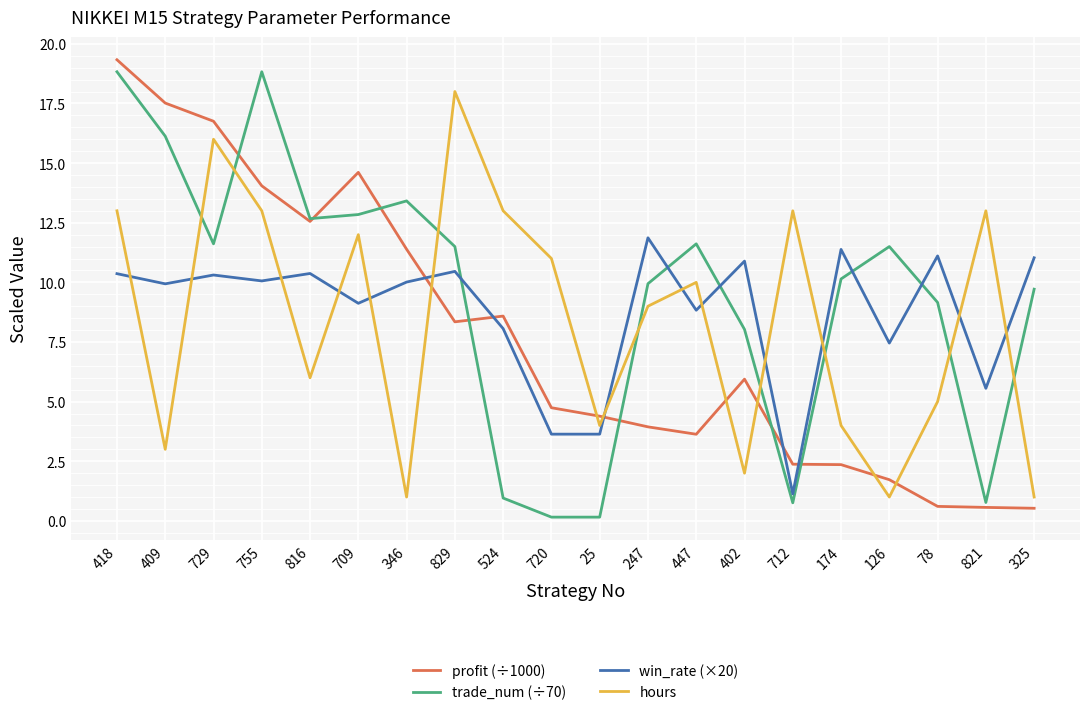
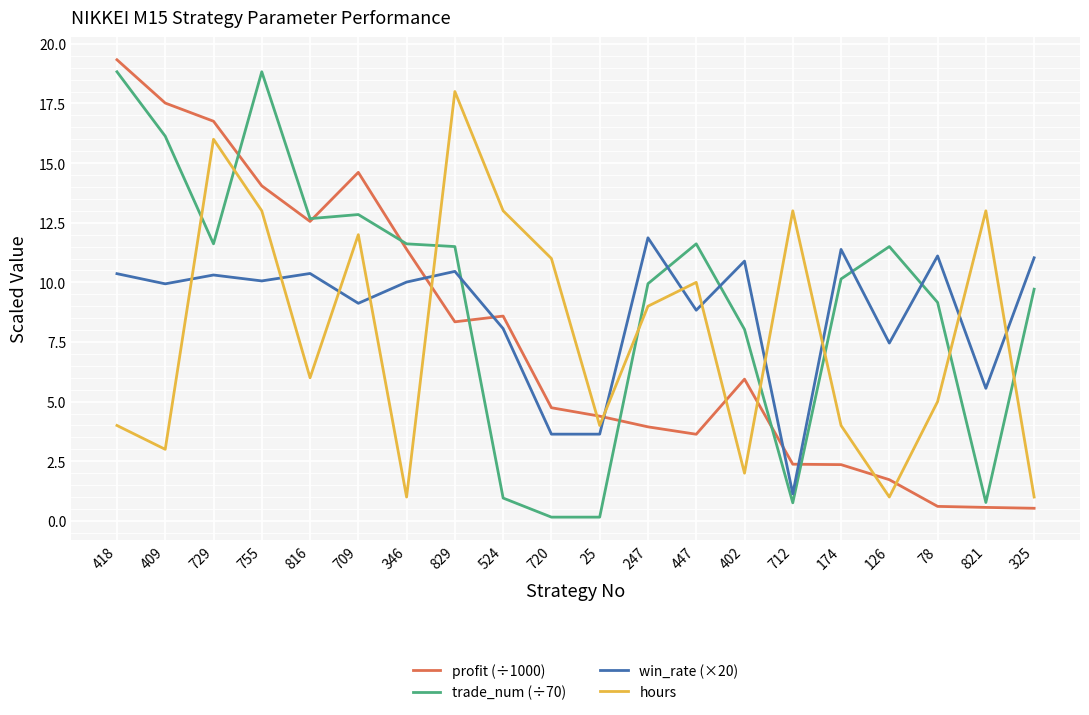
hours, 418: 13 -> 4
trade_num (÷70), 346: 13.4 -> 11.6
